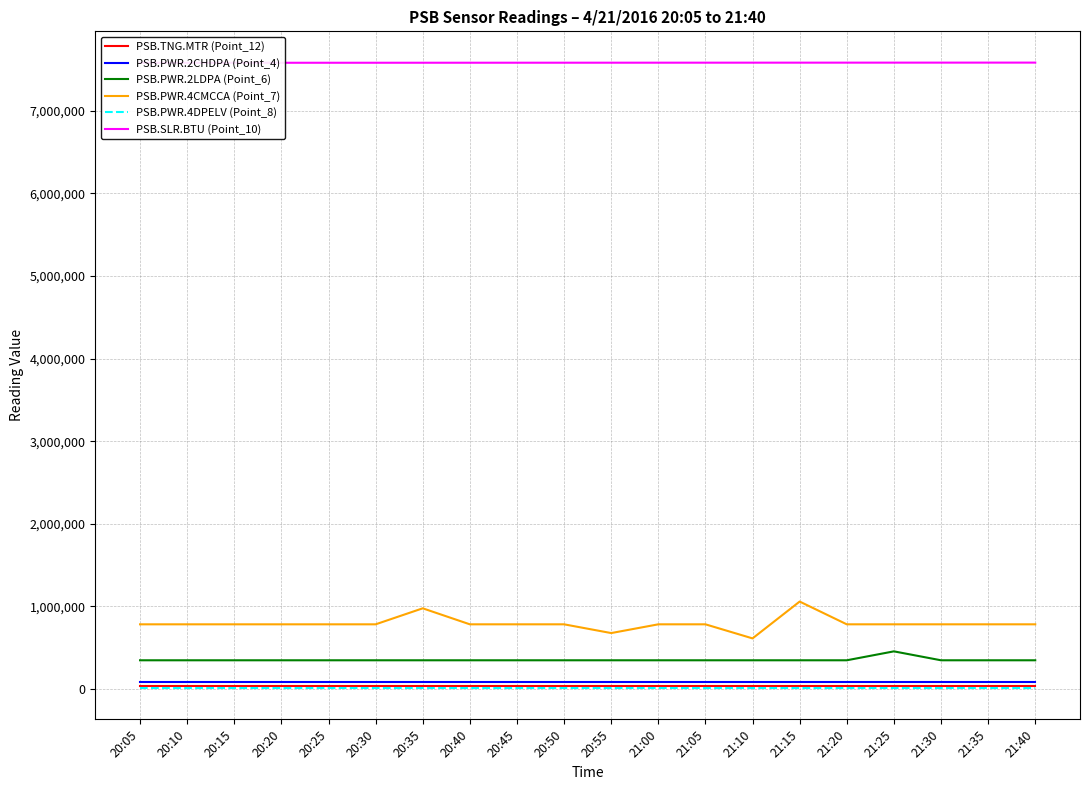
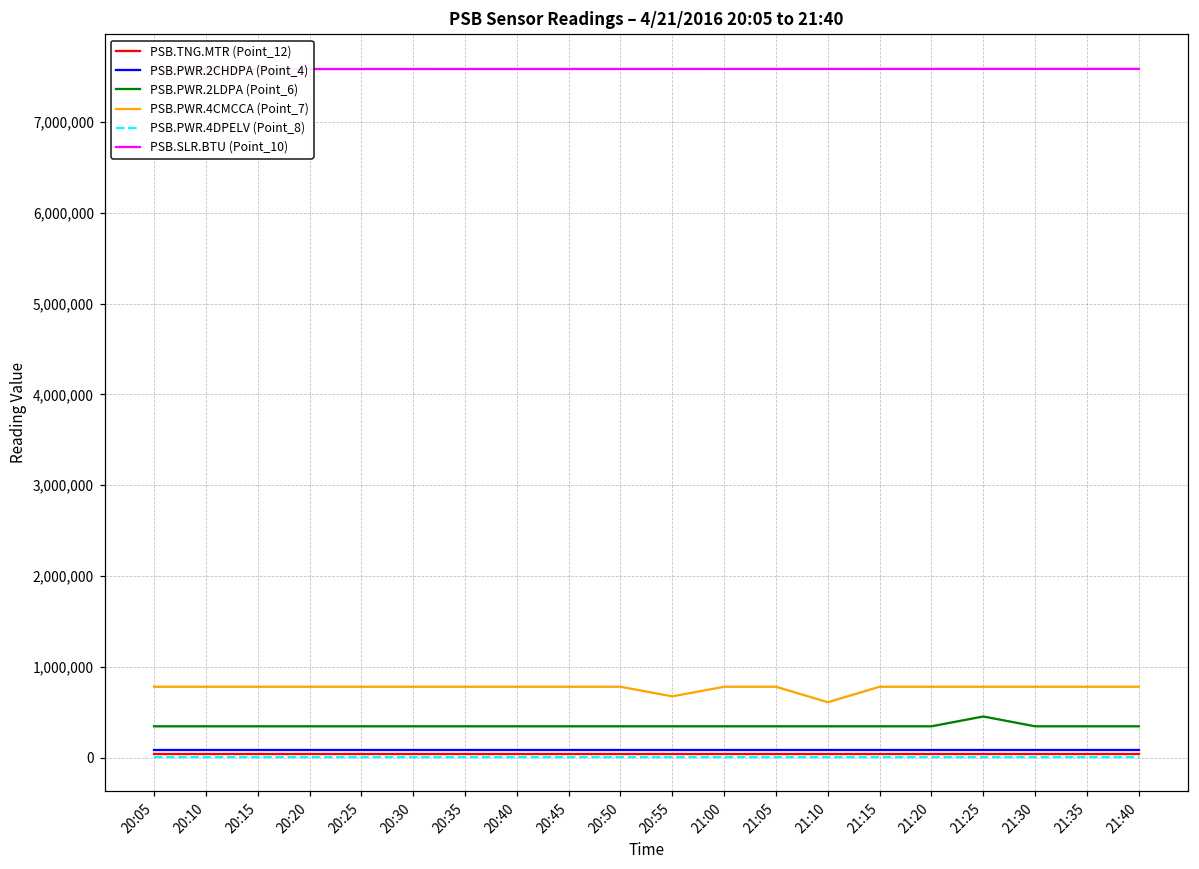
PSB.PWR.4CMCCA (Point_7), 20:35: 1,000,000 -> 800,000
PSB.PWR.4CMCCA (Point_7), 21:15: 1,100,000 -> 800,000
